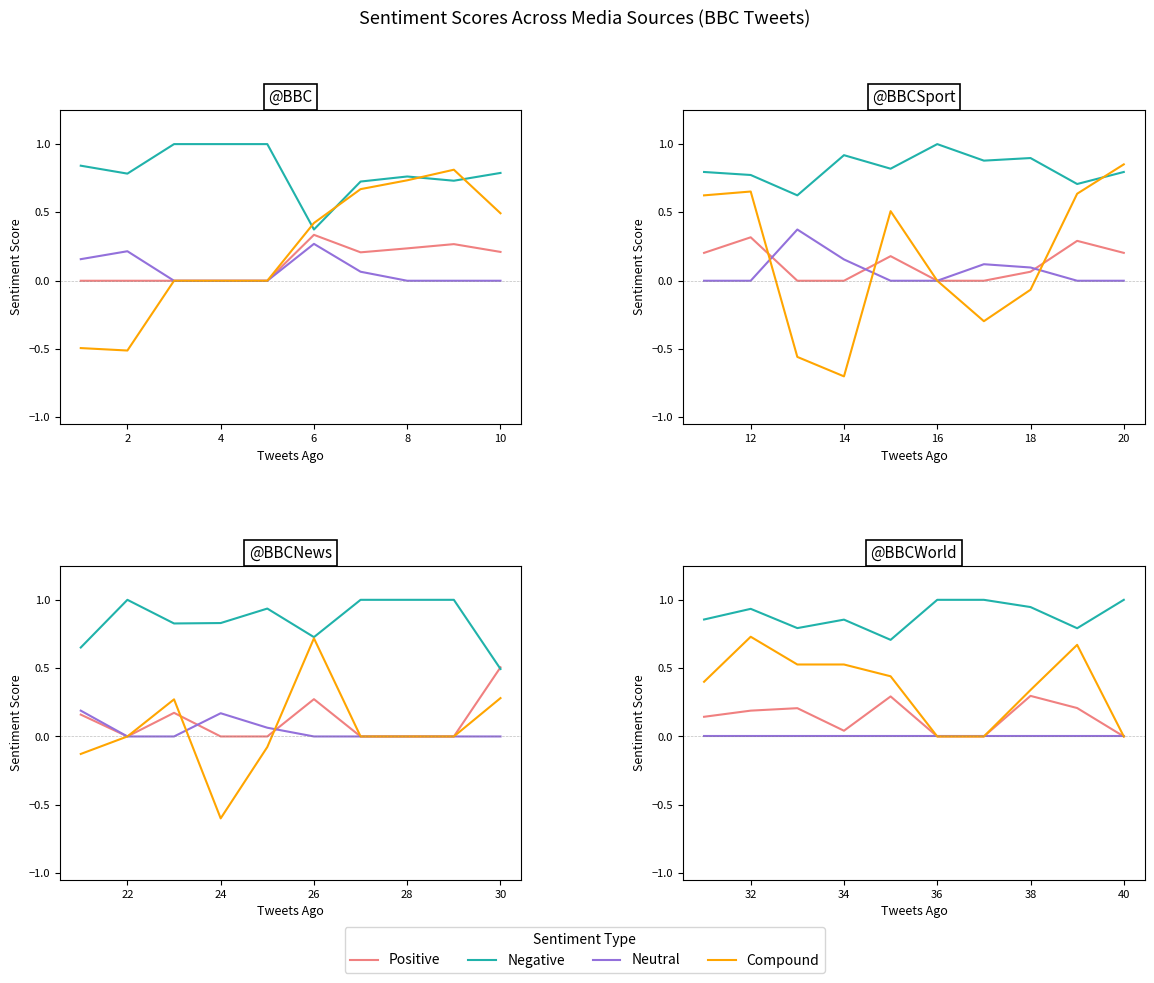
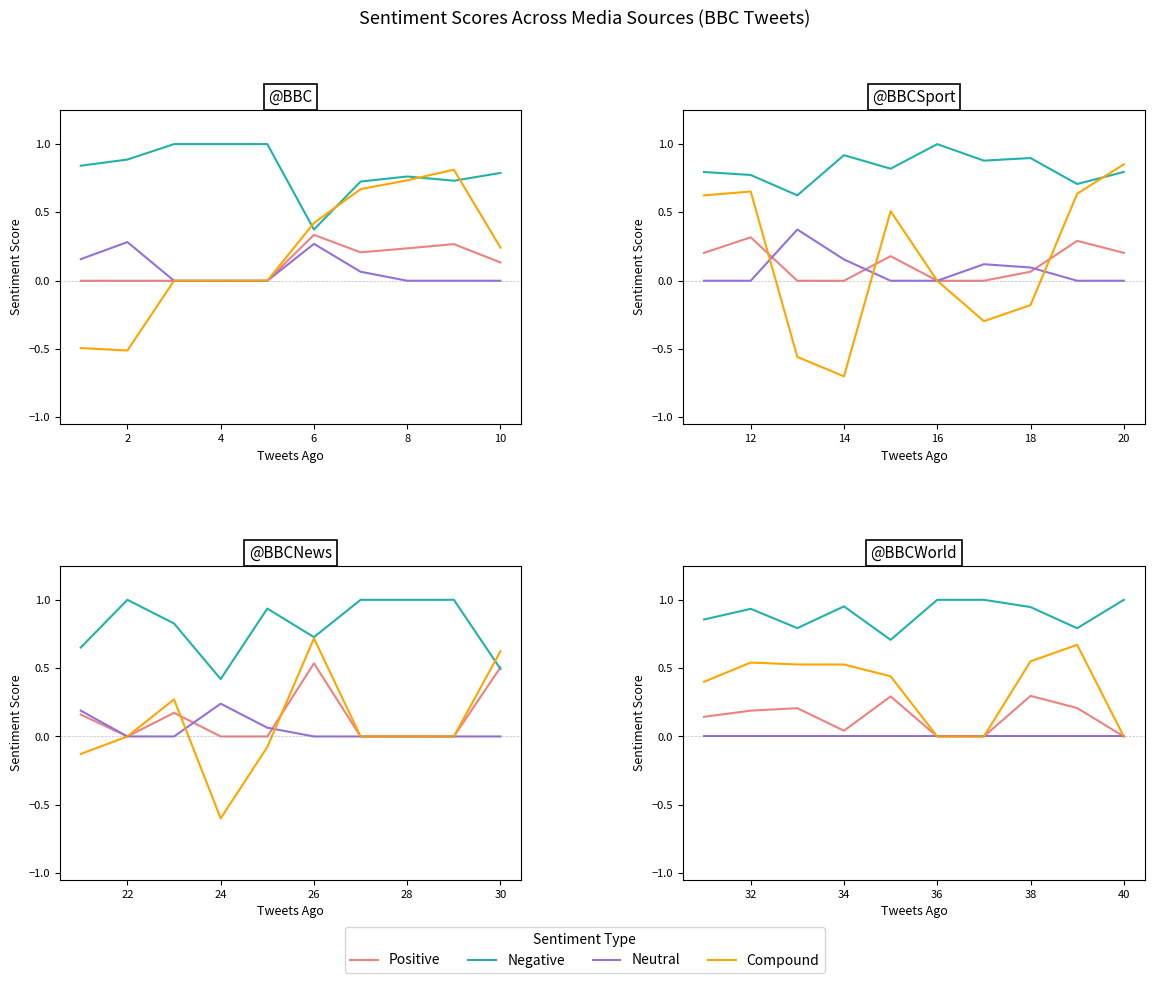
@BBC, Negative, 2: 0.78 -> 0.89
@BBC, Neutral, 2: 0.22 -> 0.28
@BBC, Positive, 10: 0.21 -> 0.13
@BBC, Compound, 10: 0.49 -> 0.24
@BBCSport, Compound, 18: -0.07 -> -0.18
@BBCNews, Negative, 24: 0.83 -> 0.42
@BBCNews, Neutral, 24: 0.17 -> 0.24
@BBCNews, Positive, 26: 0.27 -> 0.54
@BBCNews, Compound, 30: 0.28 -> 0.62
@BBCWorld, Compound, 32: 0.73 -> 0.54
@BBCWorld, Negative, 34: 0.86 -> 0.95
@BBCWorld, Compound, 38: 0.34 -> 0.55
